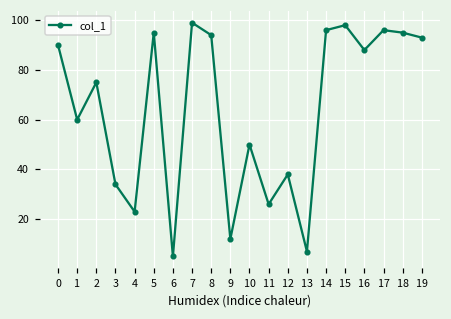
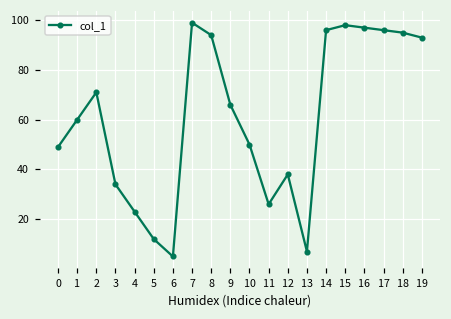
0: 90 -> 49
2: 75 -> 71
5: 95 -> 12
9: 12 -> 66
16: 88 -> 97
